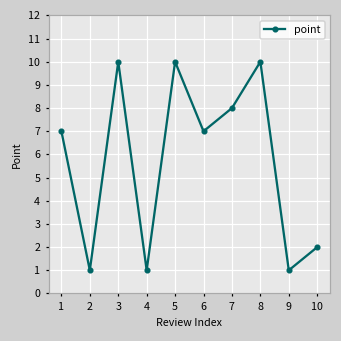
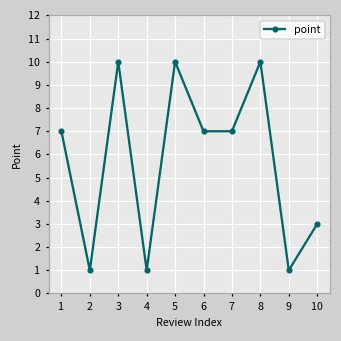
7: 8 -> 7
10: 2 -> 3
